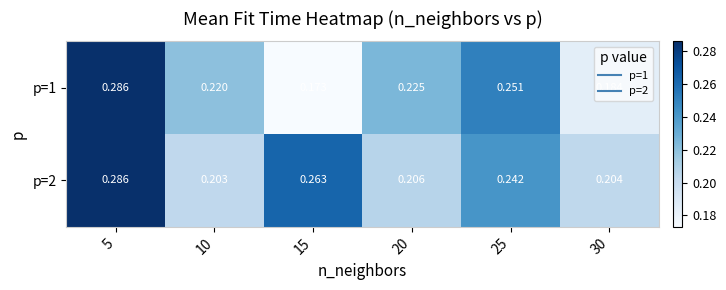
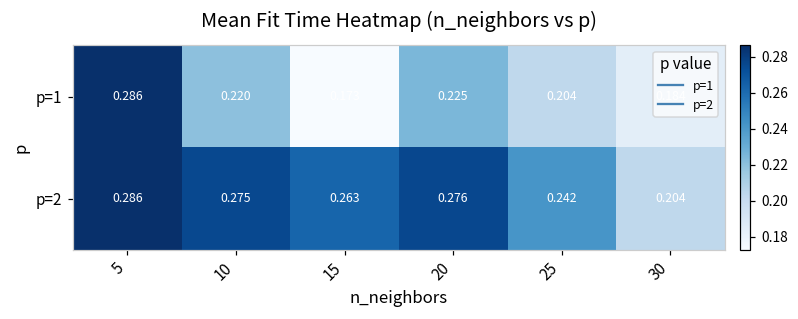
p=1, 25: 0.251 -> 0.204
p=2, 10: 0.203 -> 0.275
p=2, 20: 0.206 -> 0.276
